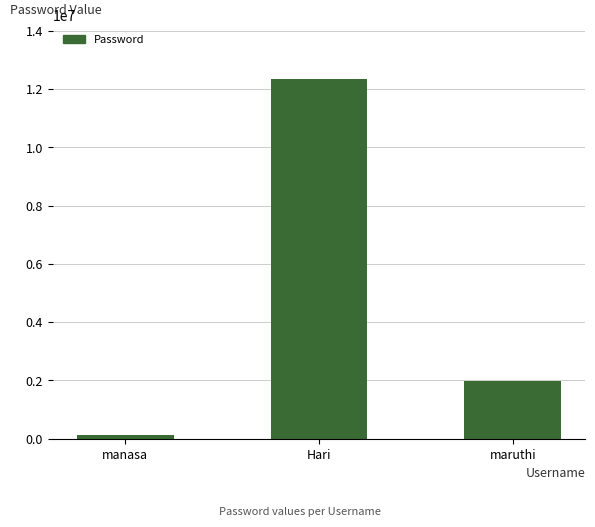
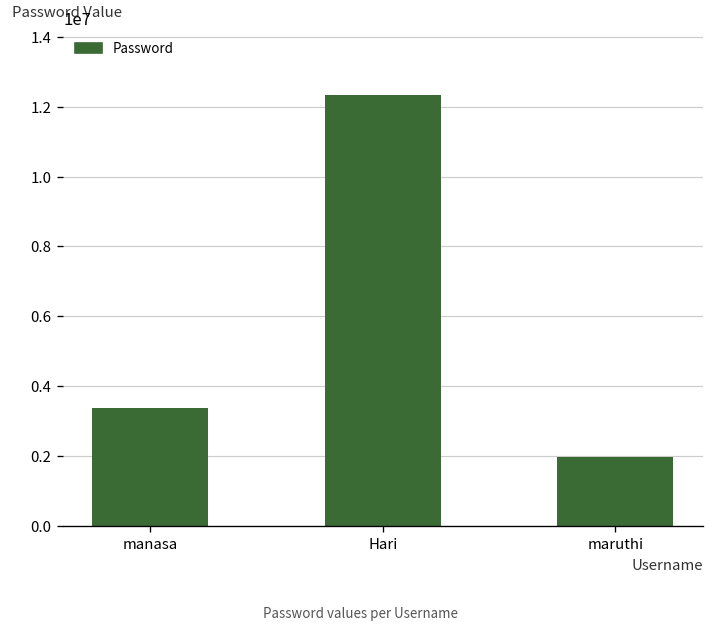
manasa: 100000 -> 3400000
